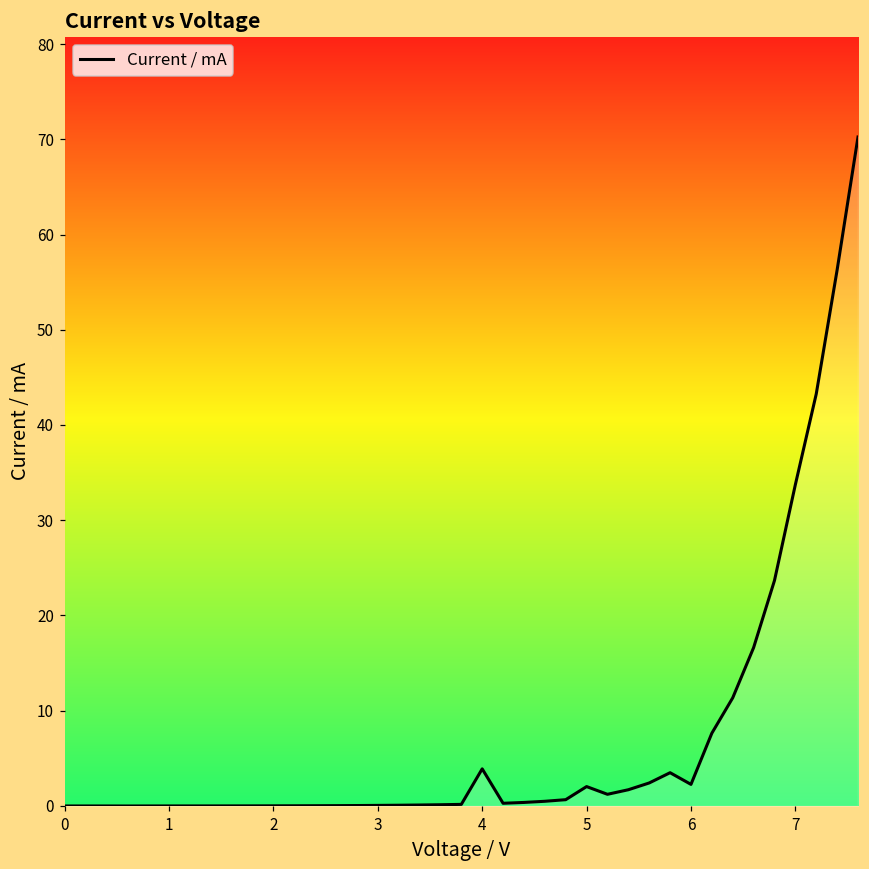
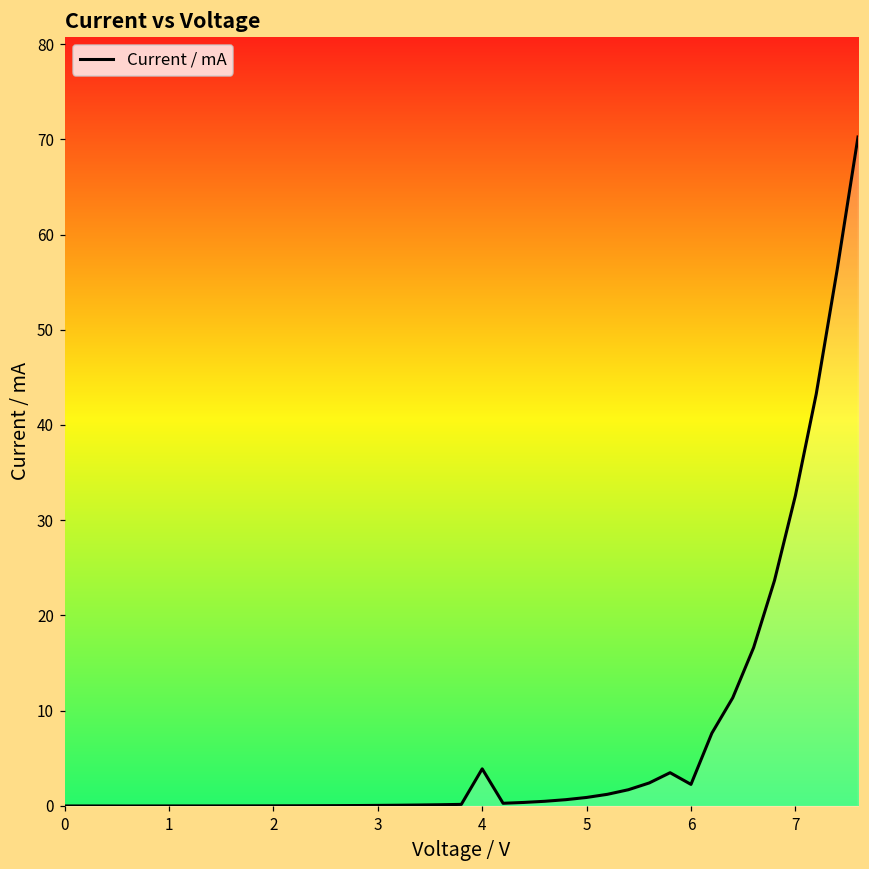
5: 2 -> 1
7: 34 -> 33
